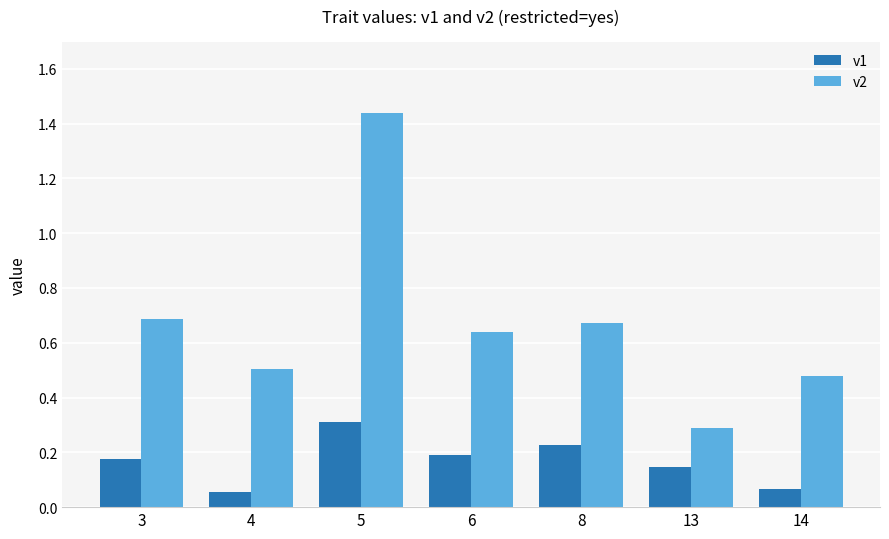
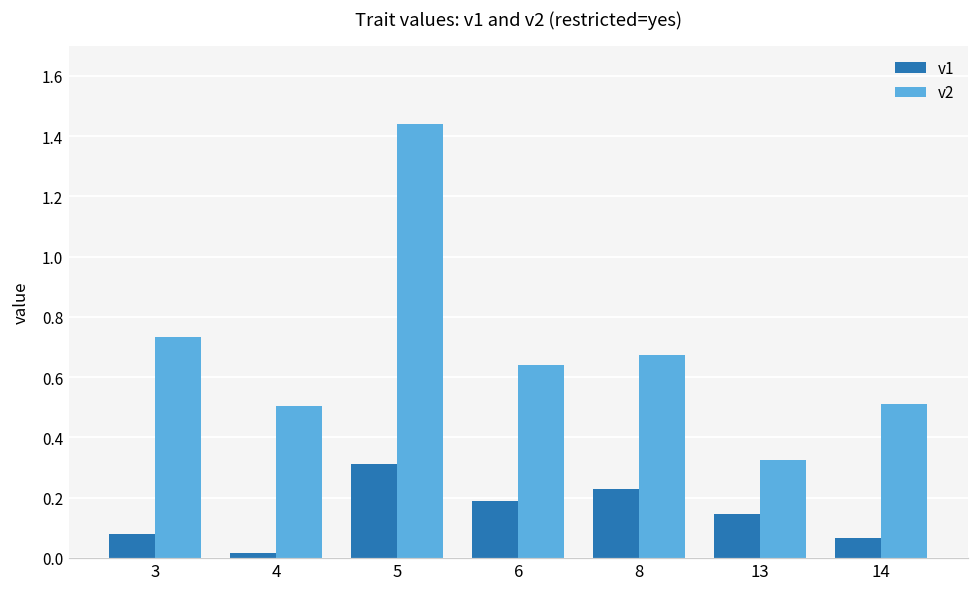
v1, 3: 0.18 -> 0.08
v2, 3: 0.69 -> 0.73
v1, 4: 0.06 -> 0.02
v2, 13: 0.29 -> 0.32
v2, 14: 0.48 -> 0.51
